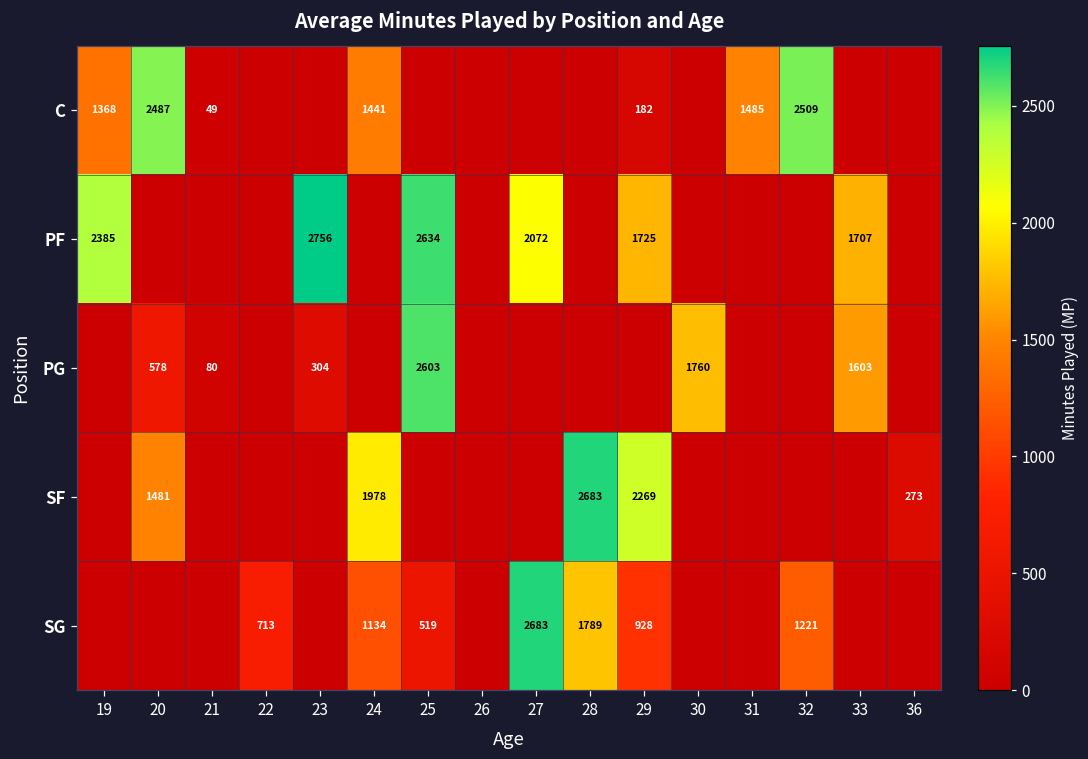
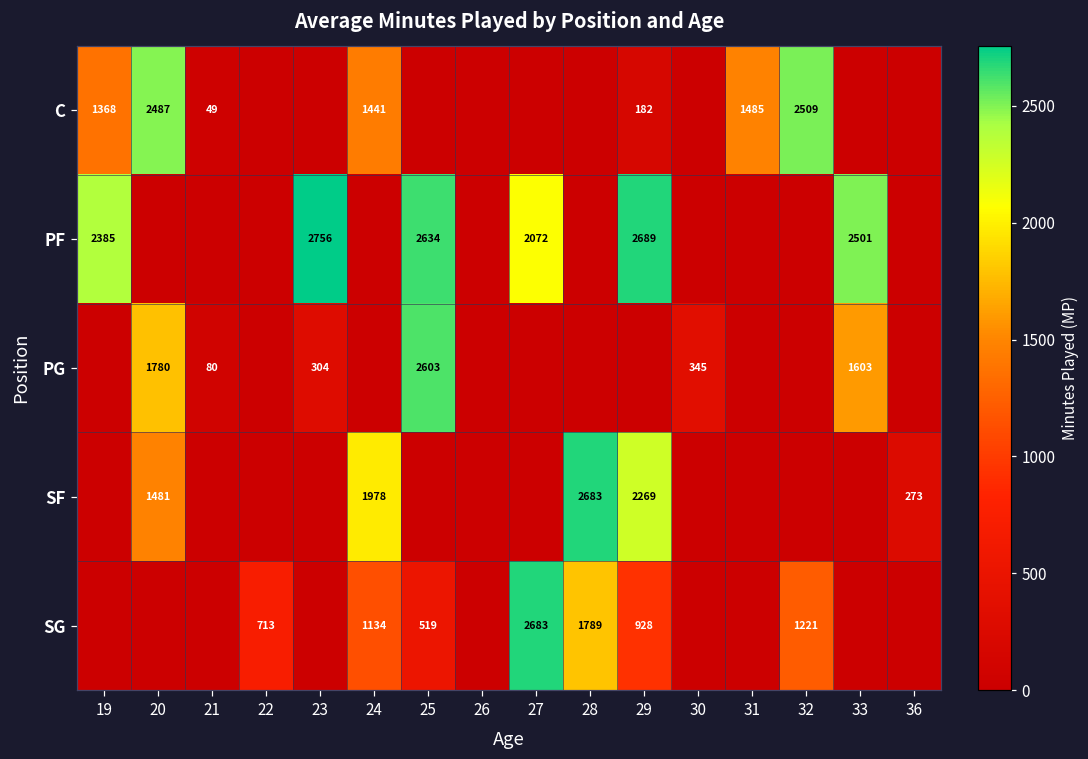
PF, 29: 1725 -> 2689
PF, 33: 1707 -> 2501
PG, 20: 578 -> 1780
PG, 30: 1760 -> 345
